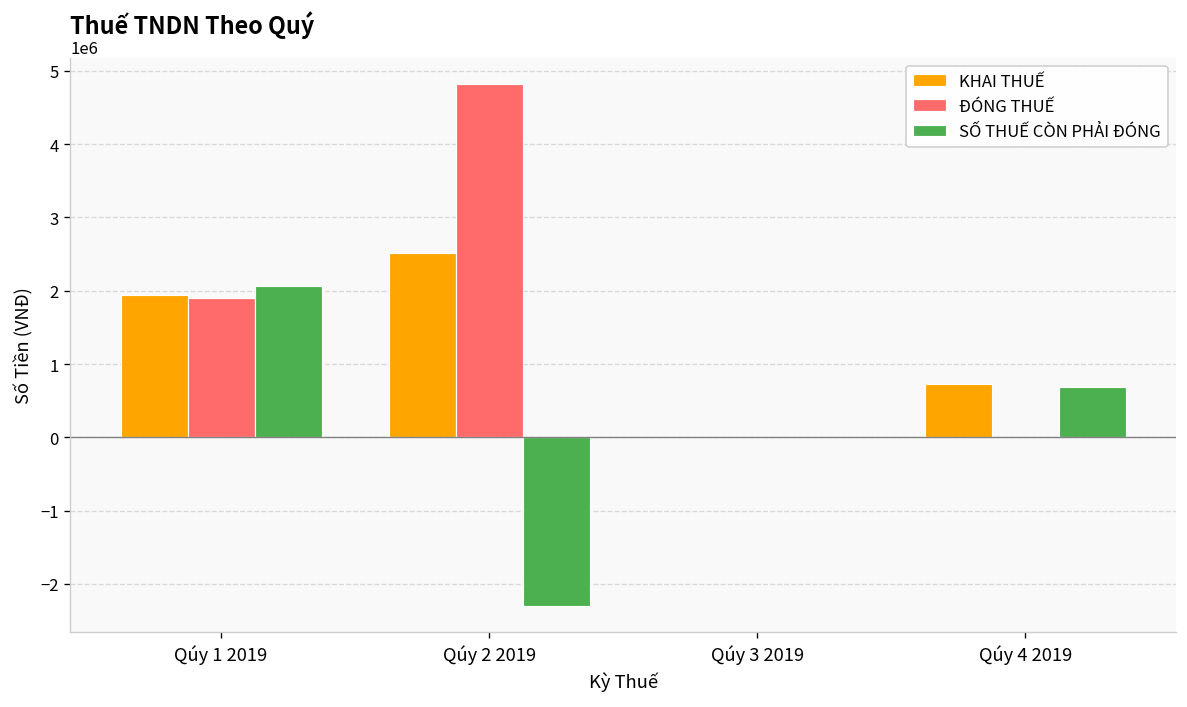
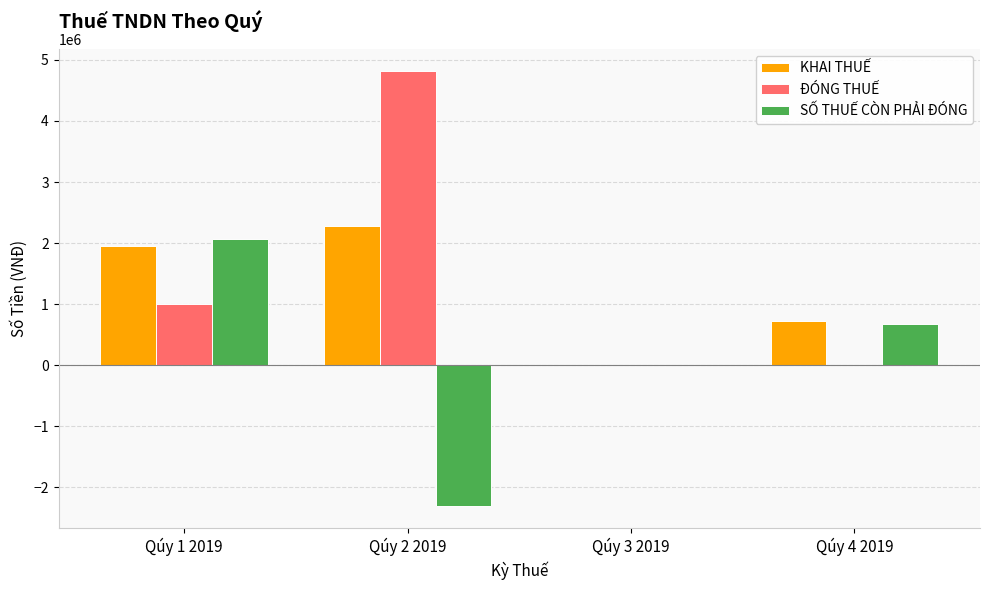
ĐÓNG THUẾ, Qúy 1 2019: 1900000 -> 1000000
KHAI THUẾ, Qúy 2 2019: 2500000 -> 2300000
